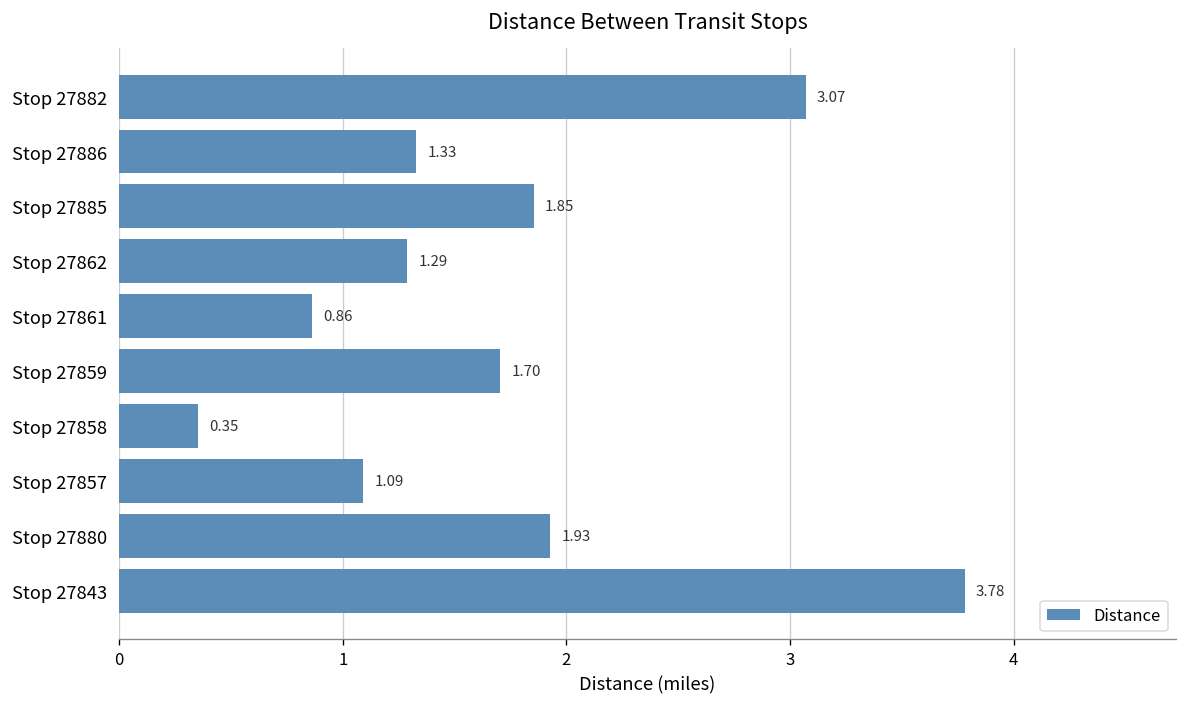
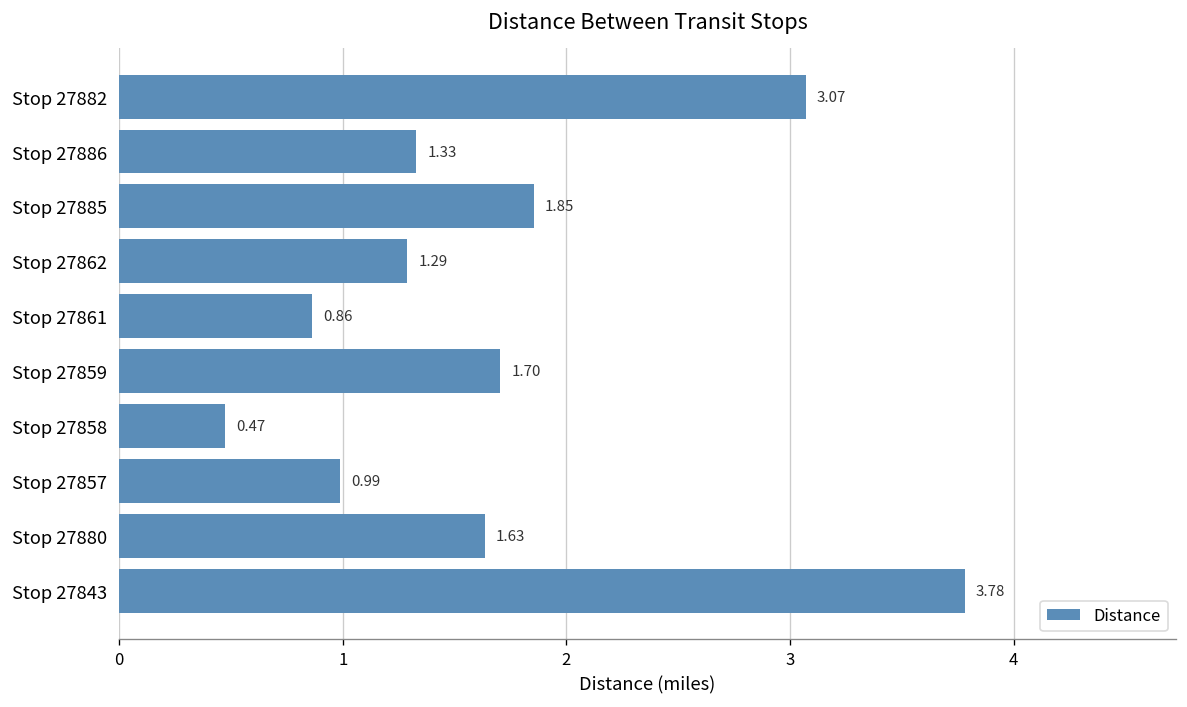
Stop 27858: 0.35 -> 0.47
Stop 27857: 1.09 -> 0.99
Stop 27880: 1.93 -> 1.63
